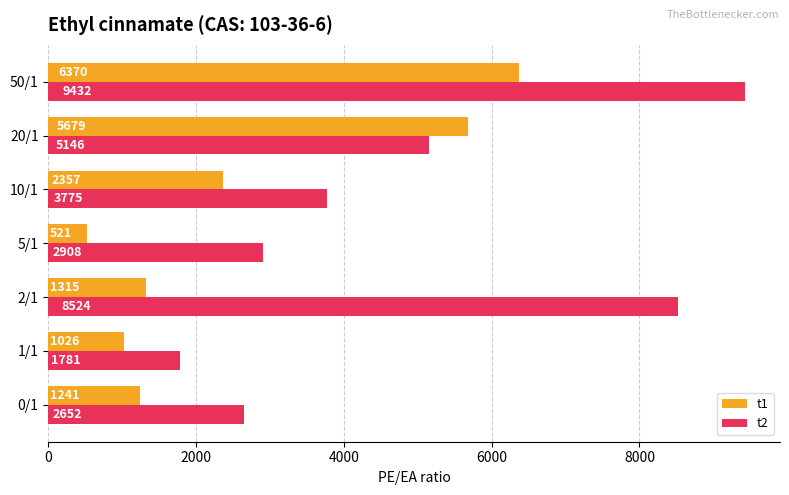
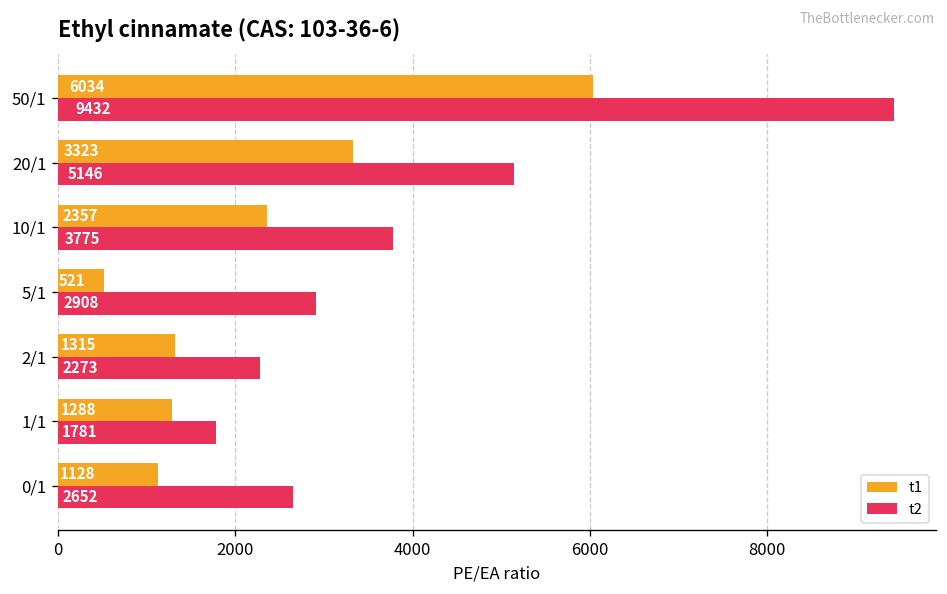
t1, 50/1: 6370 -> 6034
t1, 20/1: 5679 -> 3323
t2, 2/1: 8524 -> 2273
t1, 1/1: 1026 -> 1288
t1, 0/1: 1241 -> 1128
